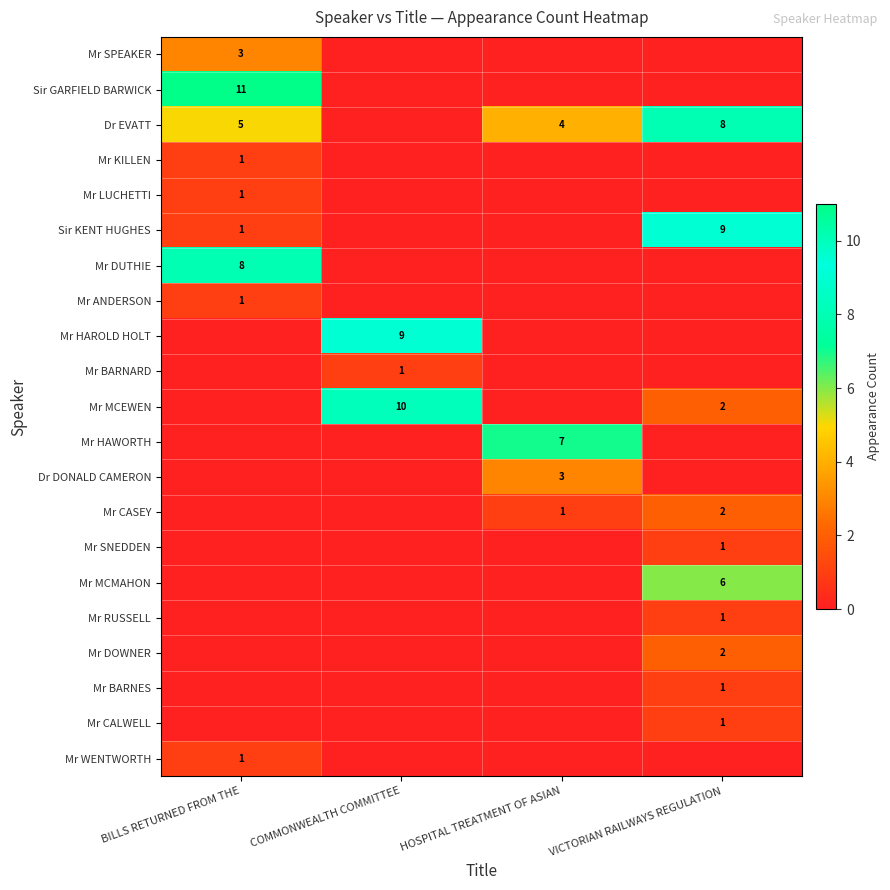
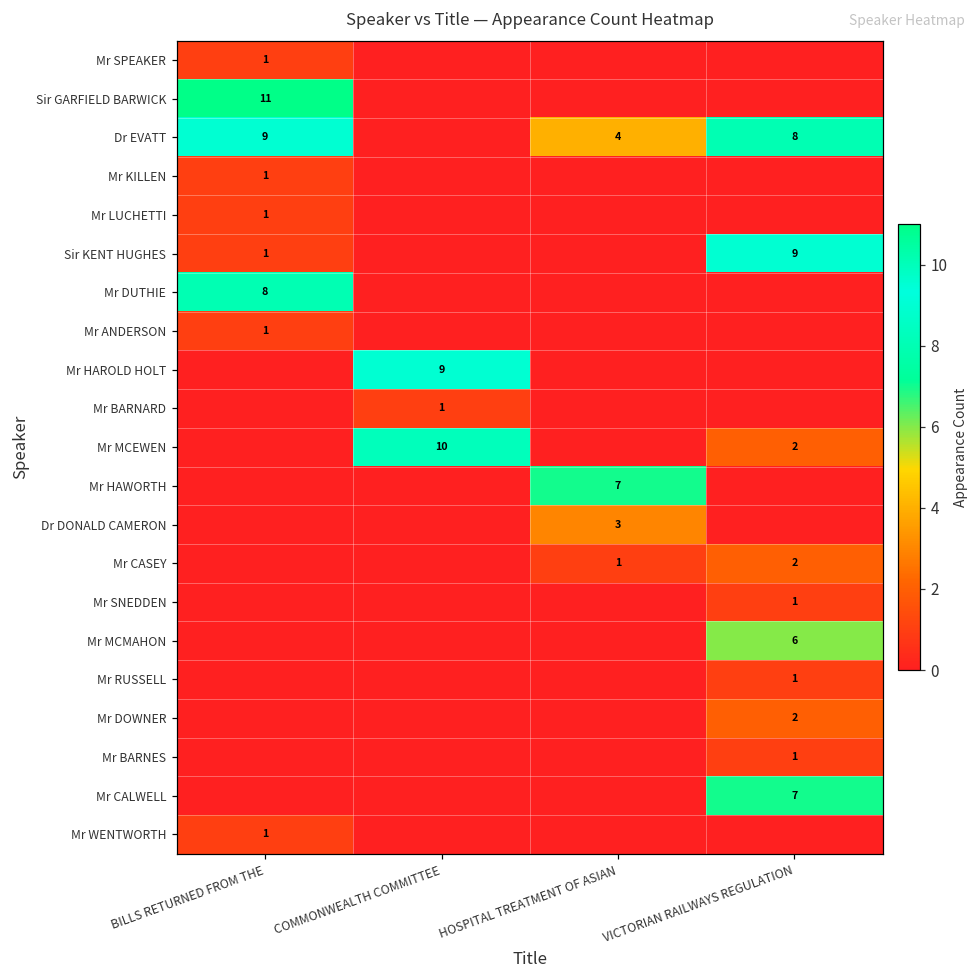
Mr SPEAKER, BILLS RETURNED FROM THE: 3 -> 1
Dr EVATT, BILLS RETURNED FROM THE: 5 -> 9
Mr CALWELL, VICTORIAN RAILWAYS REGULATION: 1 -> 7
